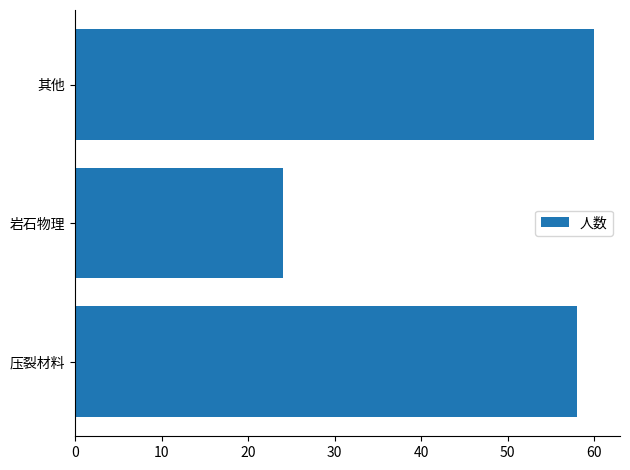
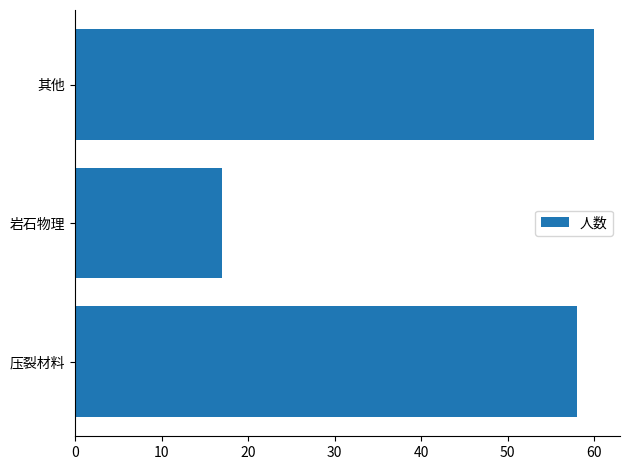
岩石物理: 24 -> 17
